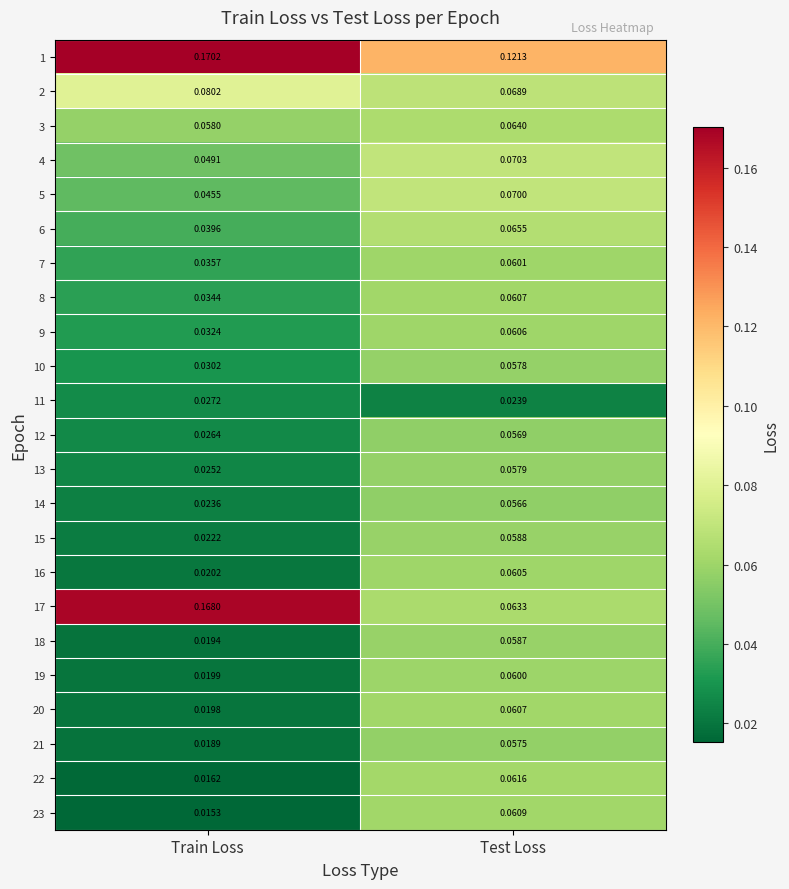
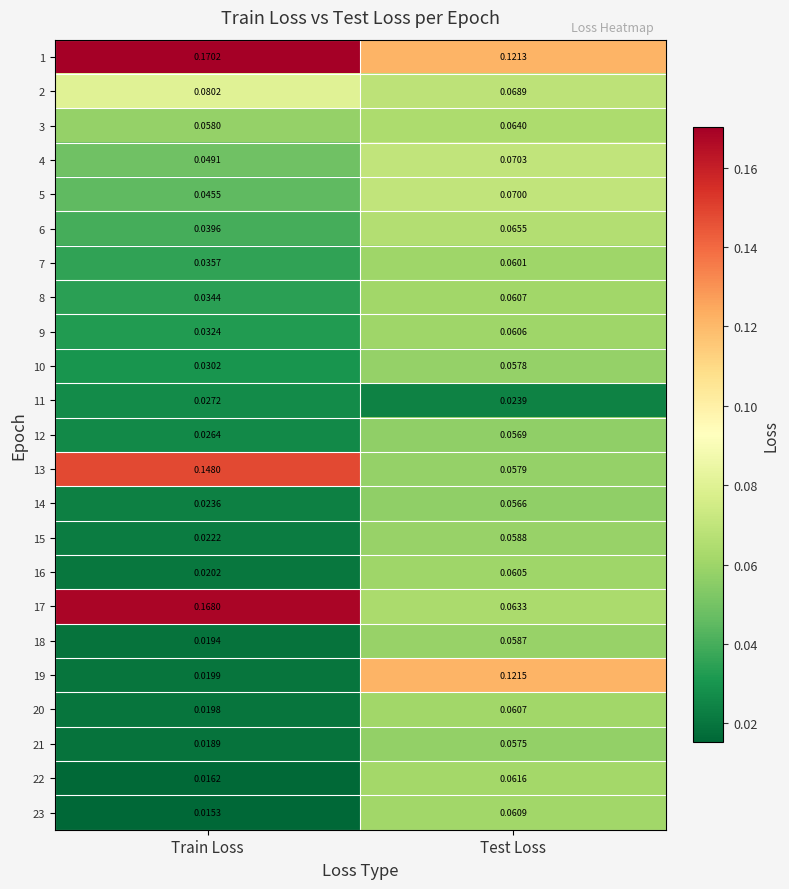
13, Train Loss: 0.0252 -> 0.1480
19, Test Loss: 0.0600 -> 0.1215
